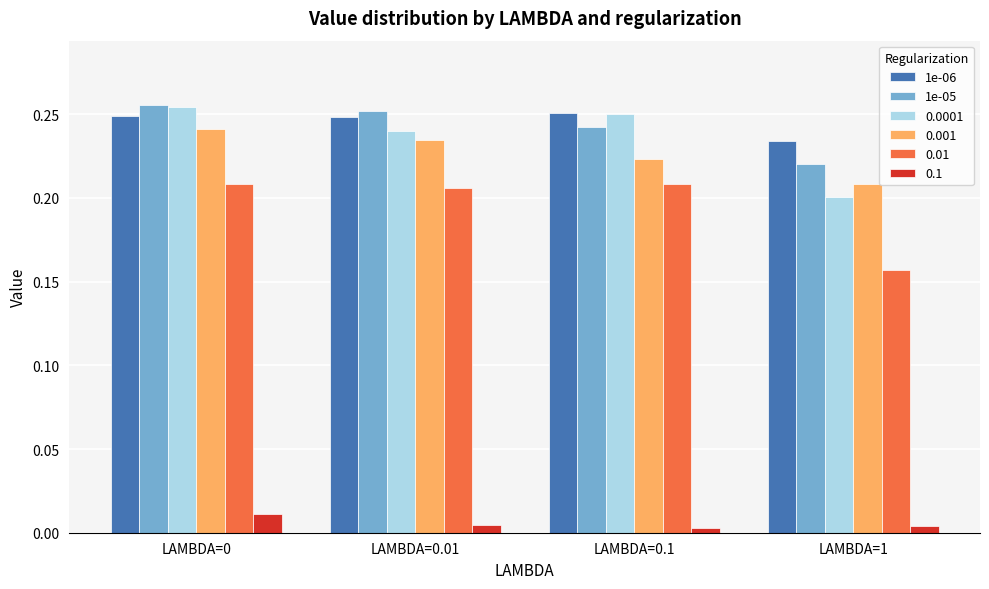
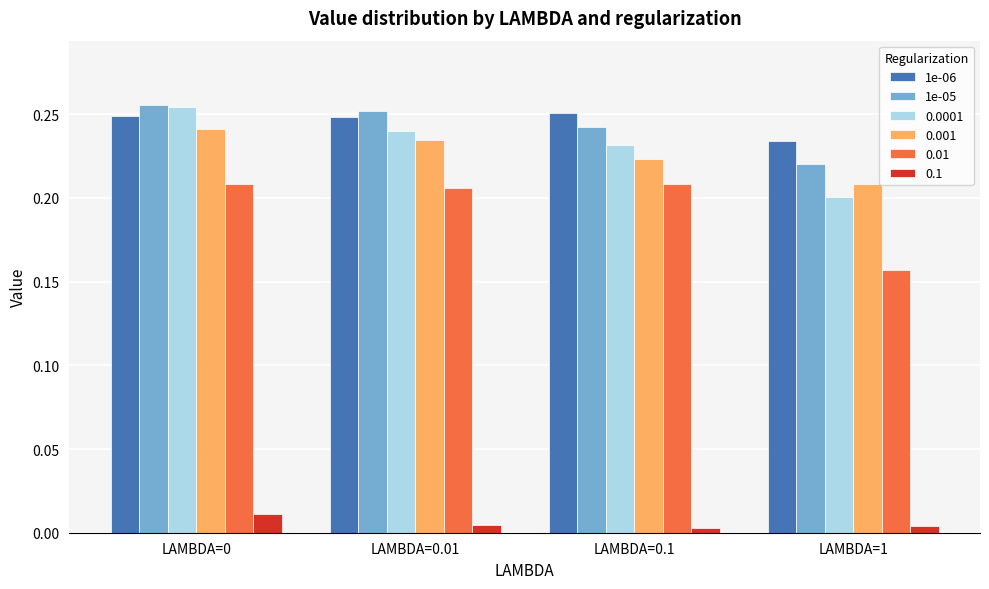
0.0001, LAMBDA=0.1: 0.250 -> 0.232
